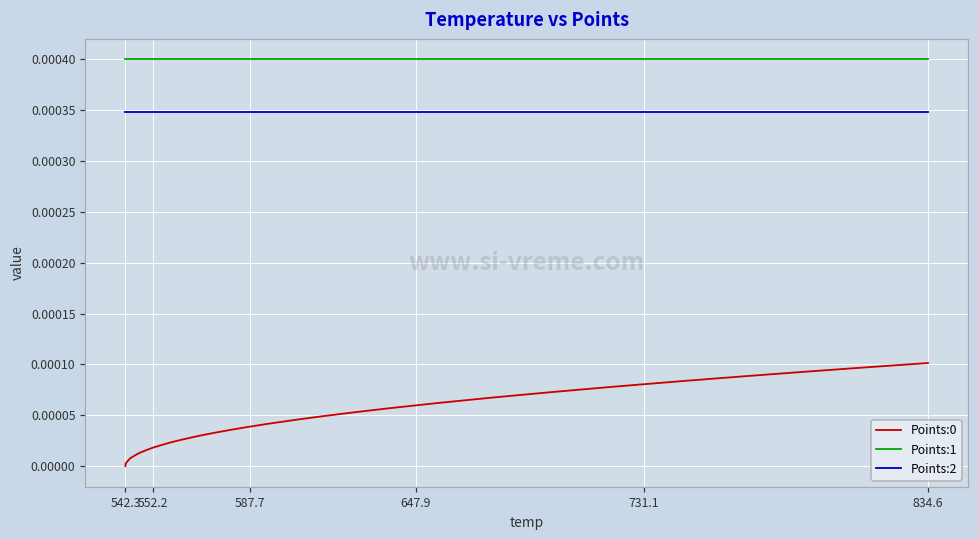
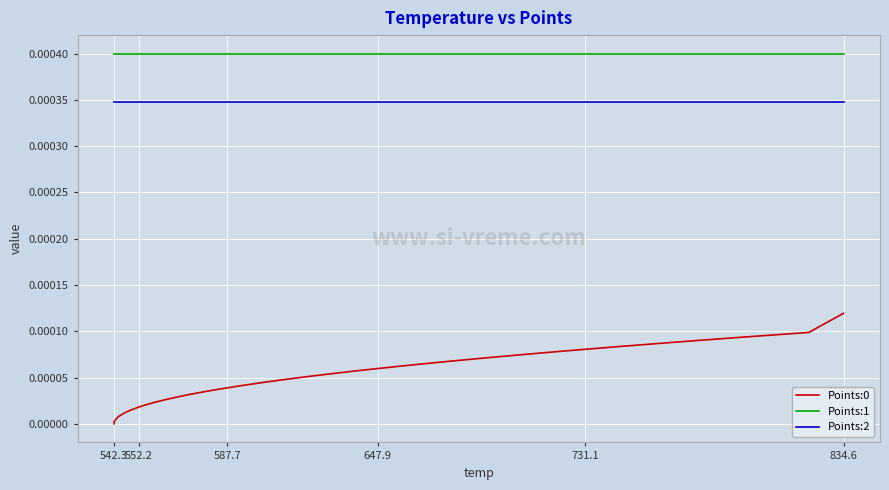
Points:0, 834.6: 0.00010 -> 0.00012
